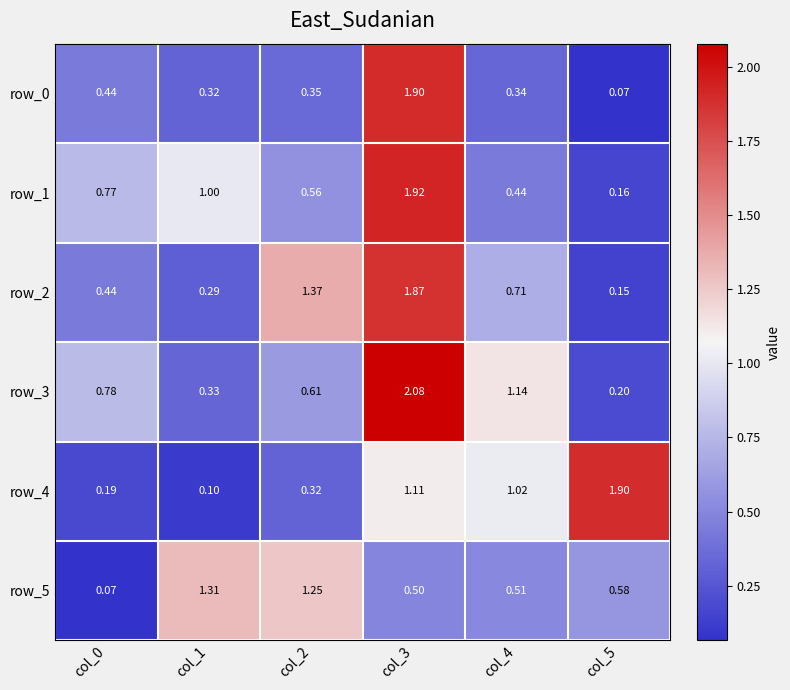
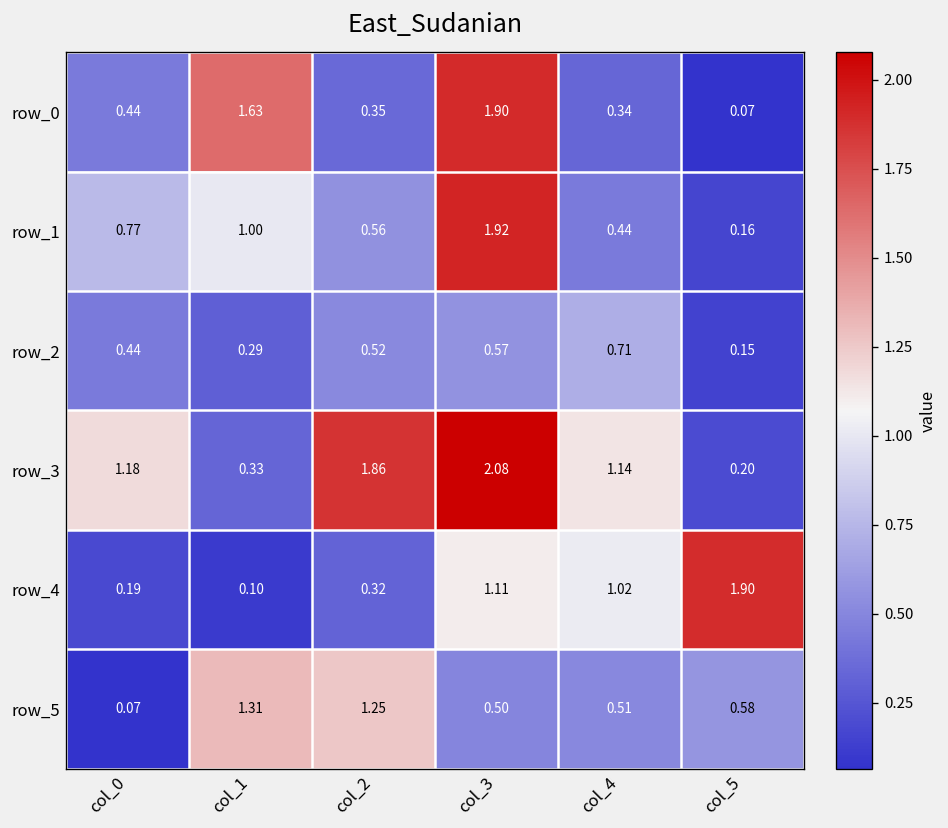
row_0, col_1: 0.32 -> 1.63
row_2, col_2: 1.37 -> 0.52
row_2, col_3: 1.87 -> 0.57
row_3, col_0: 0.78 -> 1.18
row_3, col_2: 0.61 -> 1.86
